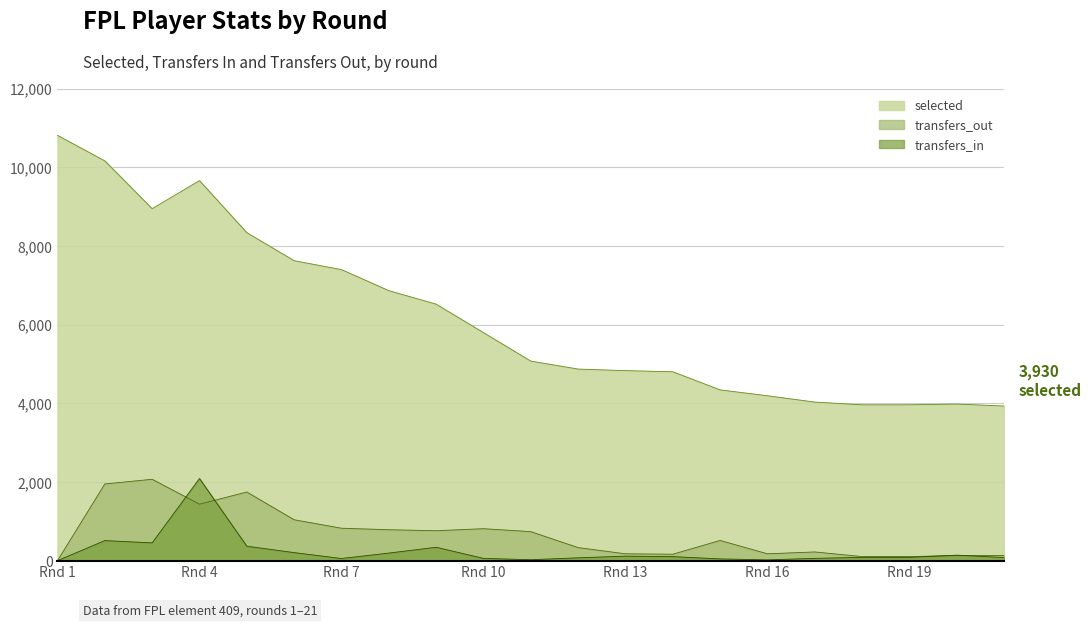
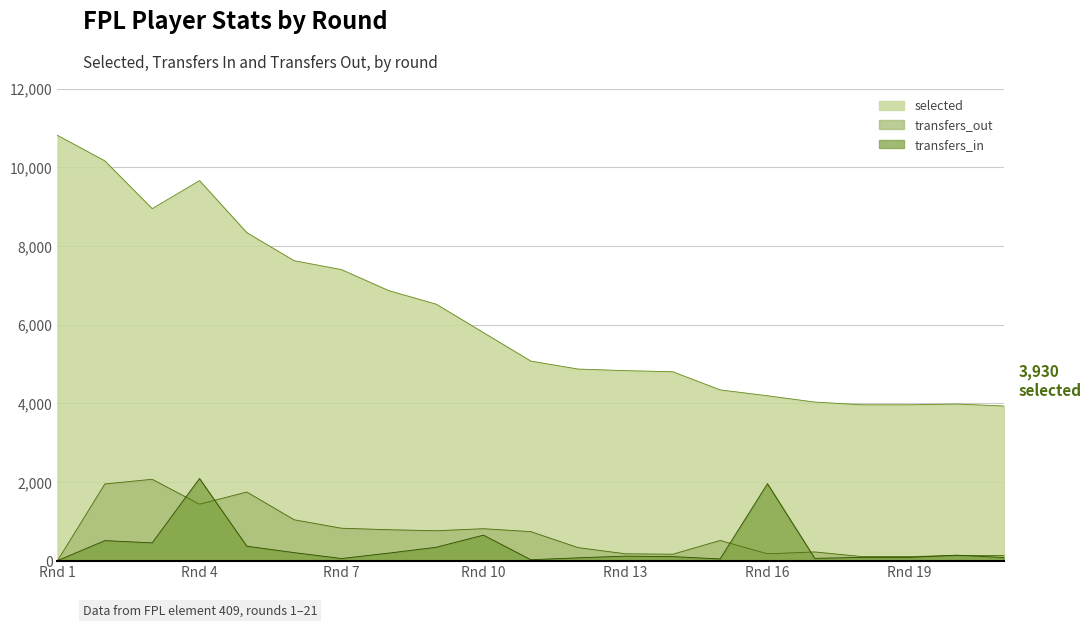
transfers_in, Rnd 10: 100 -> 600
transfers_in, Rnd 16: 0 -> 2,000
